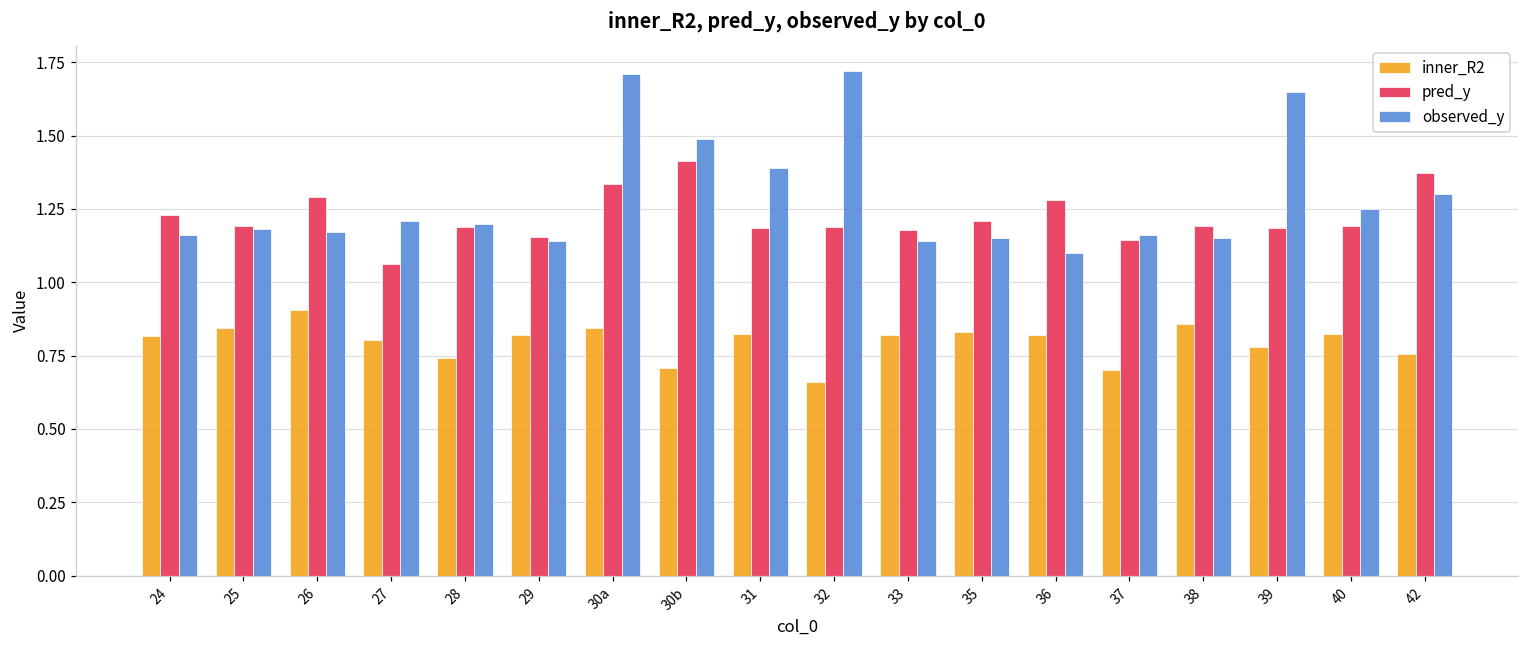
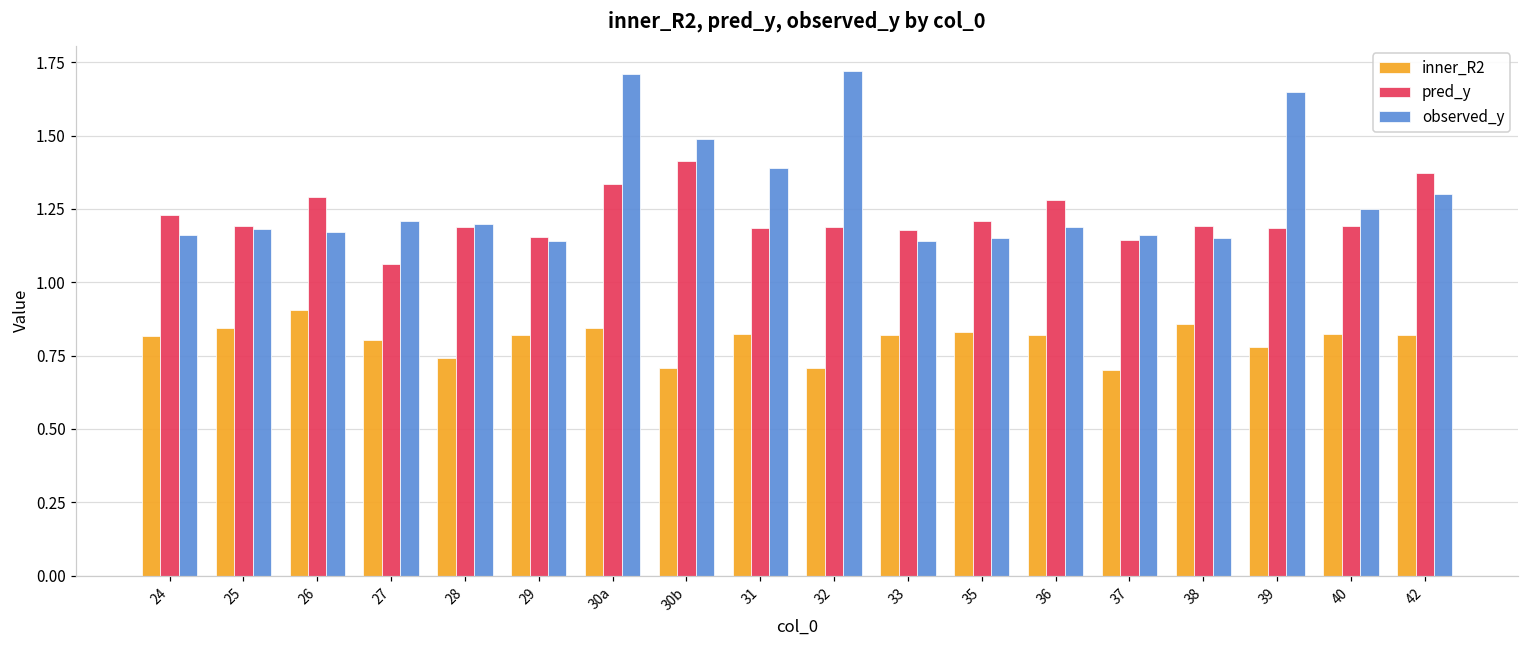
inner_R2, 32: 0.66 -> 0.71
observed_y, 36: 1.10 -> 1.19
inner_R2, 42: 0.75 -> 0.82
